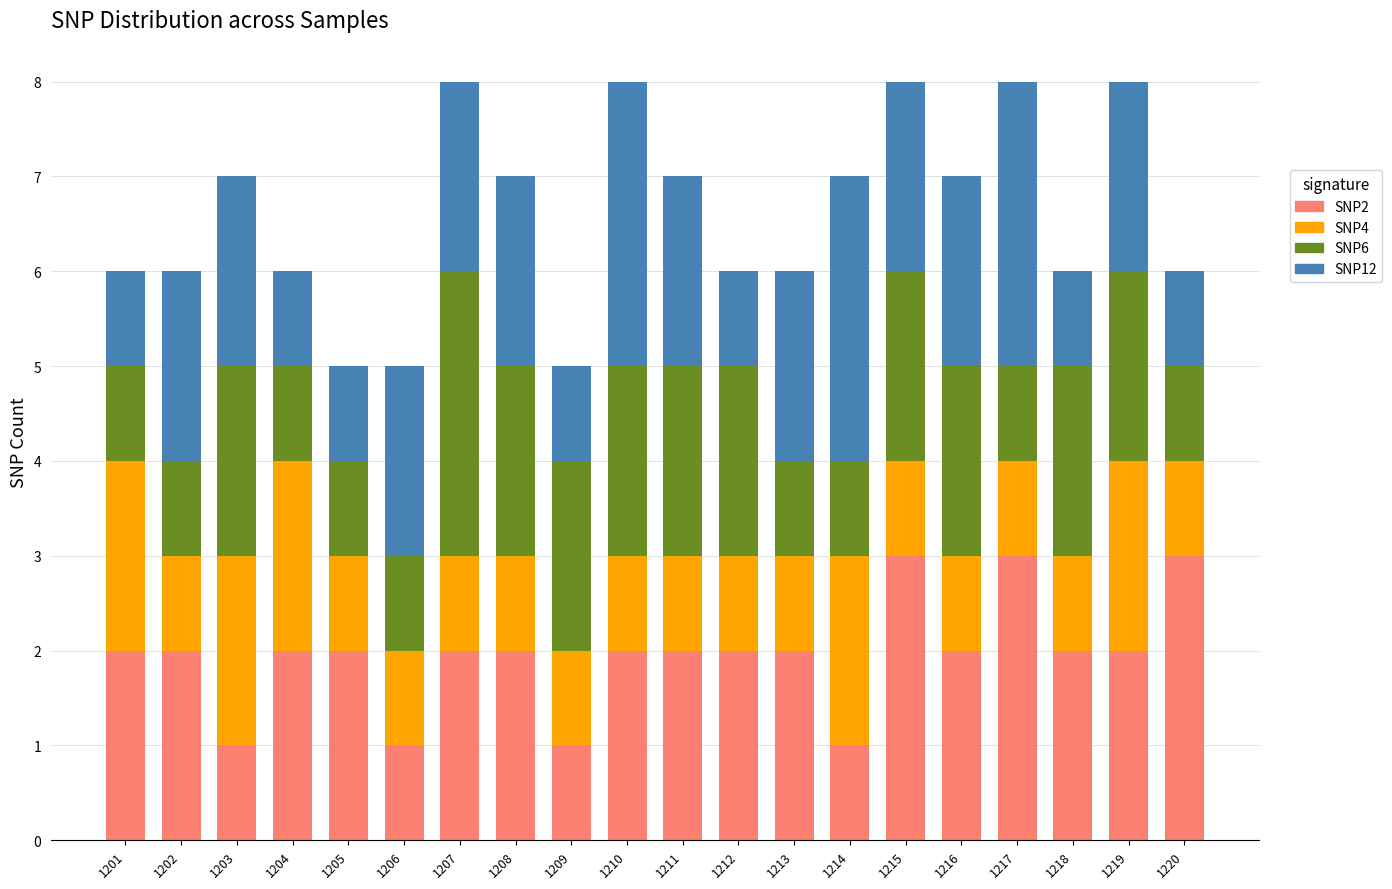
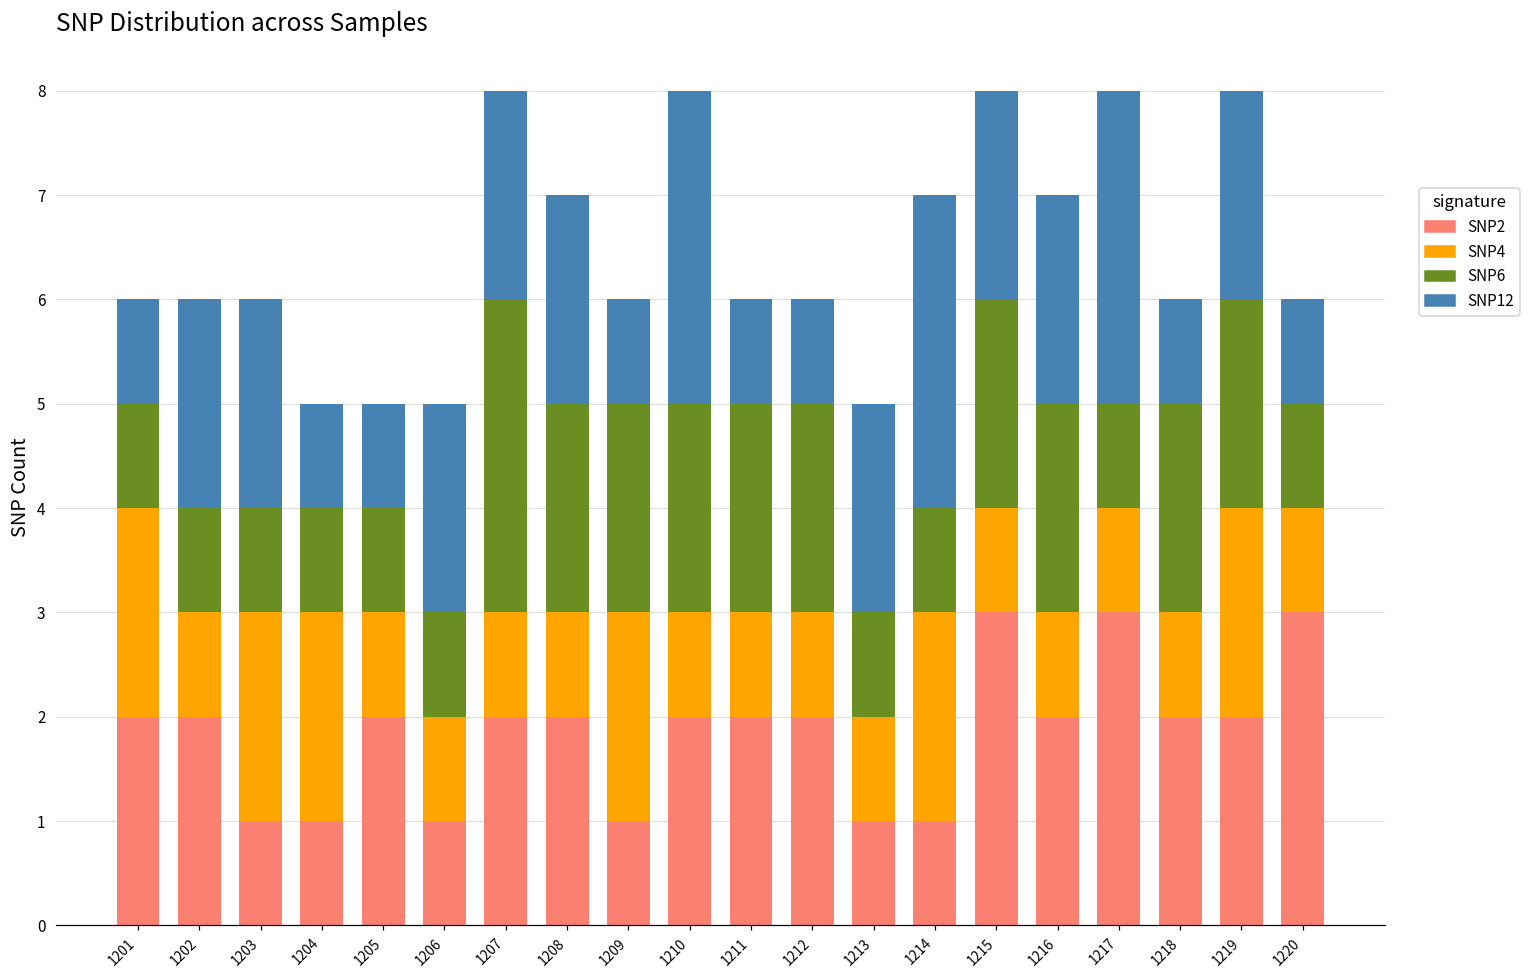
SNP6, 1203: 2 -> 1
SNP2, 1204: 2 -> 1
SNP4, 1209: 1 -> 2
SNP12, 1211: 2 -> 1
SNP2, 1213: 2 -> 1
